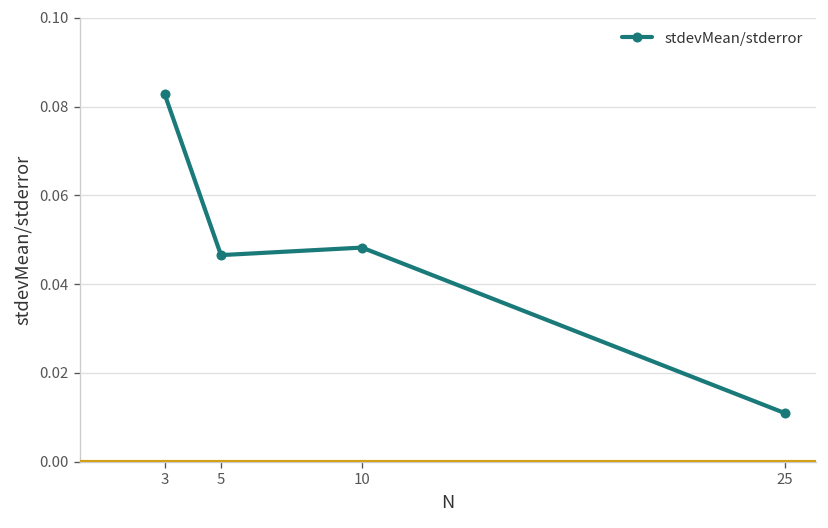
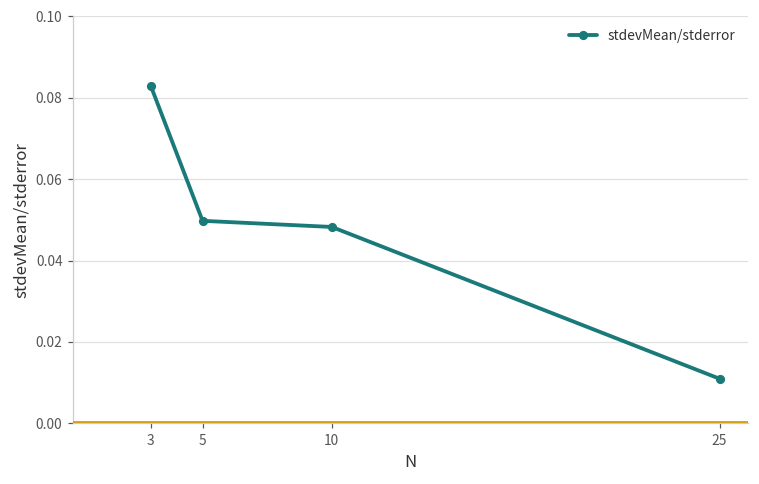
5: 0.047 -> 0.050
